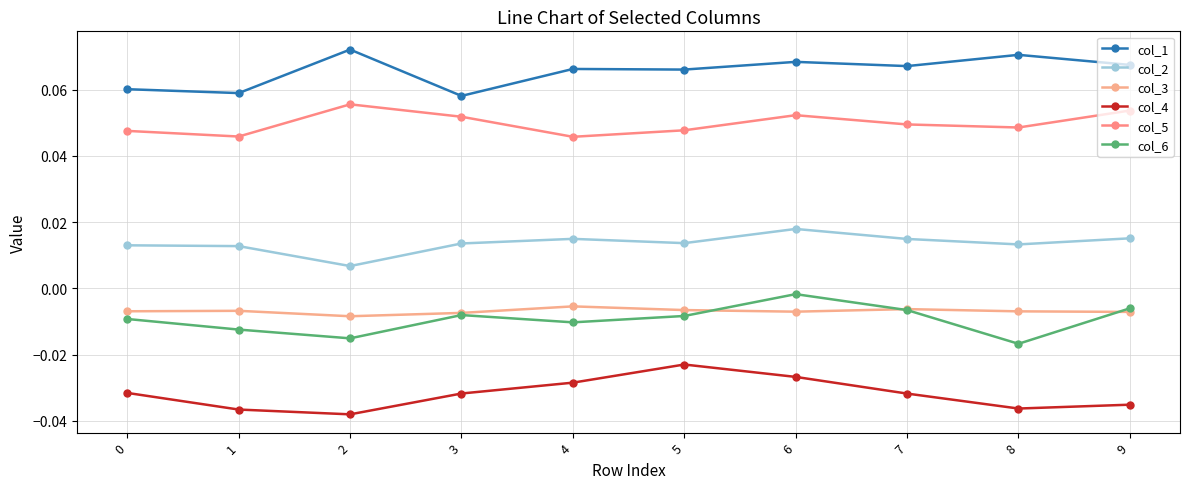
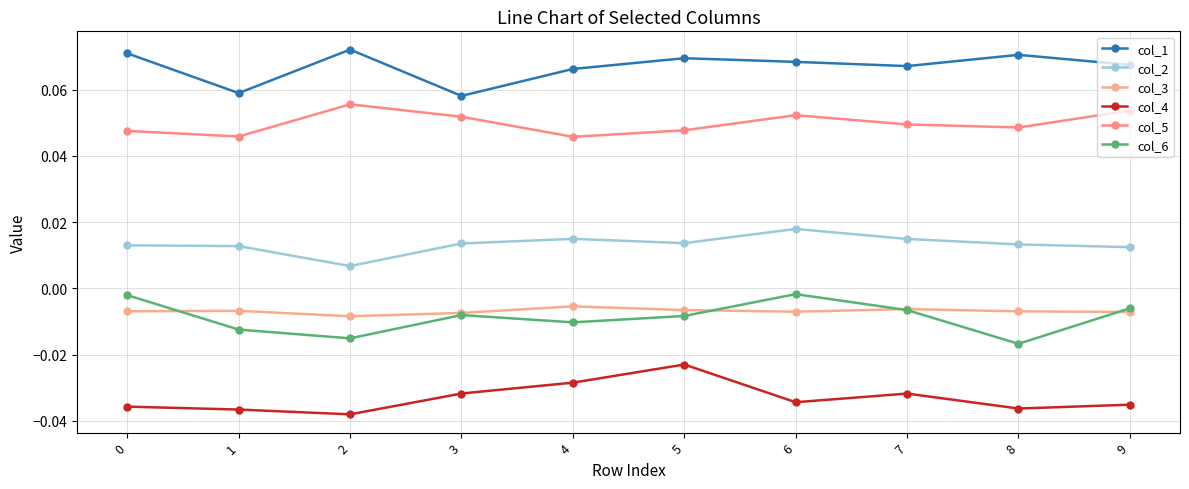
col_1, 0: 0.060 -> 0.071
col_4, 0: -0.032 -> -0.036
col_6, 0: -0.009 -> -0.002
col_1, 5: 0.066 -> 0.069
col_4, 6: -0.027 -> -0.034
col_2, 9: 0.015 -> 0.012
